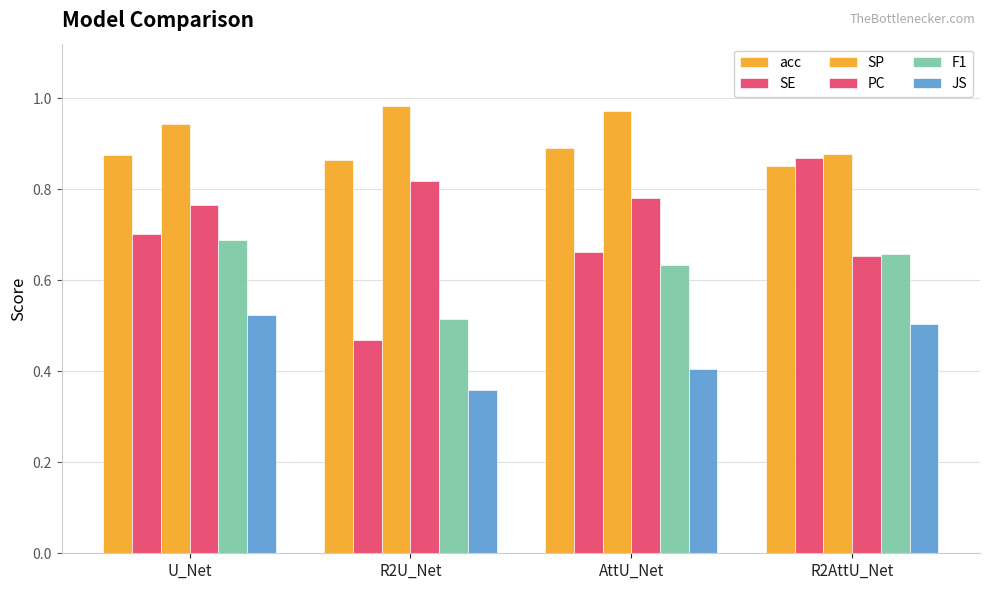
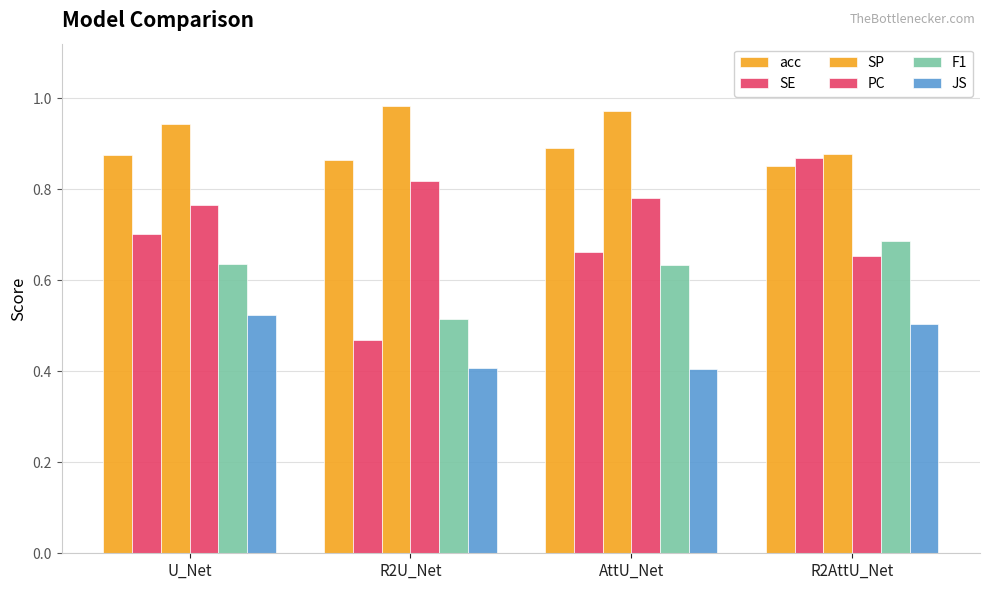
F1, U_Net: 0.69 -> 0.64
JS, R2U_Net: 0.36 -> 0.41
F1, R2AttU_Net: 0.66 -> 0.69
